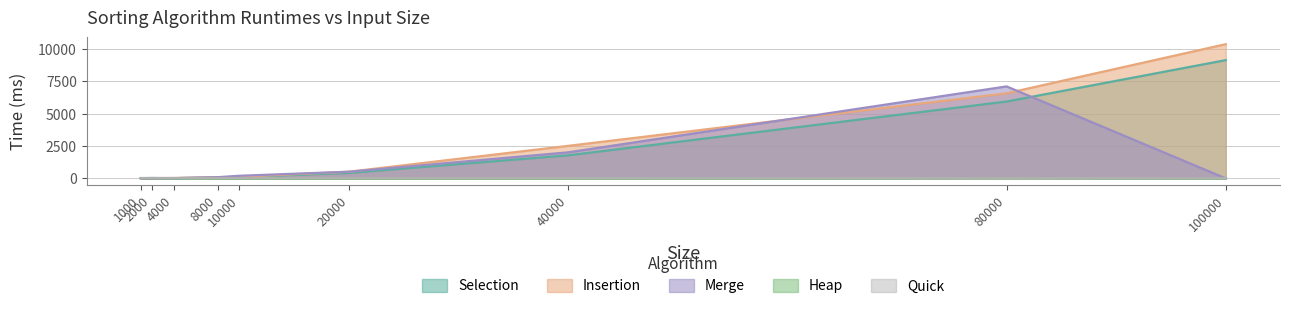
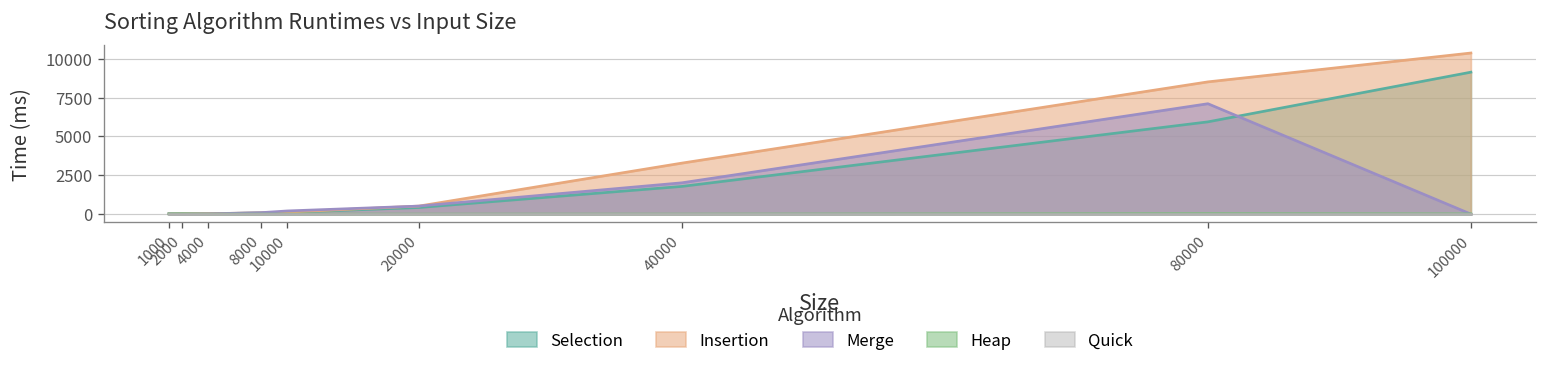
Insertion, 40000: 2500 -> 3300
Insertion, 80000: 6600 -> 8500
